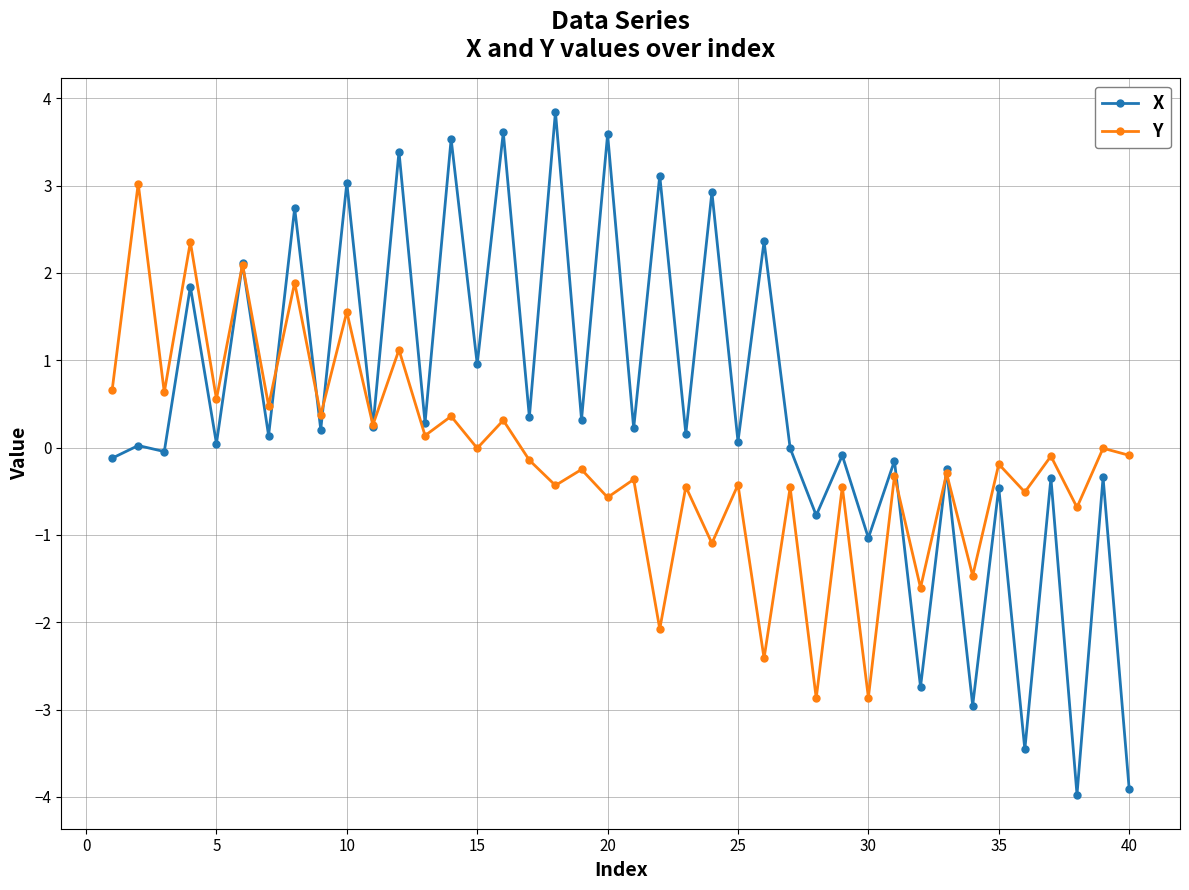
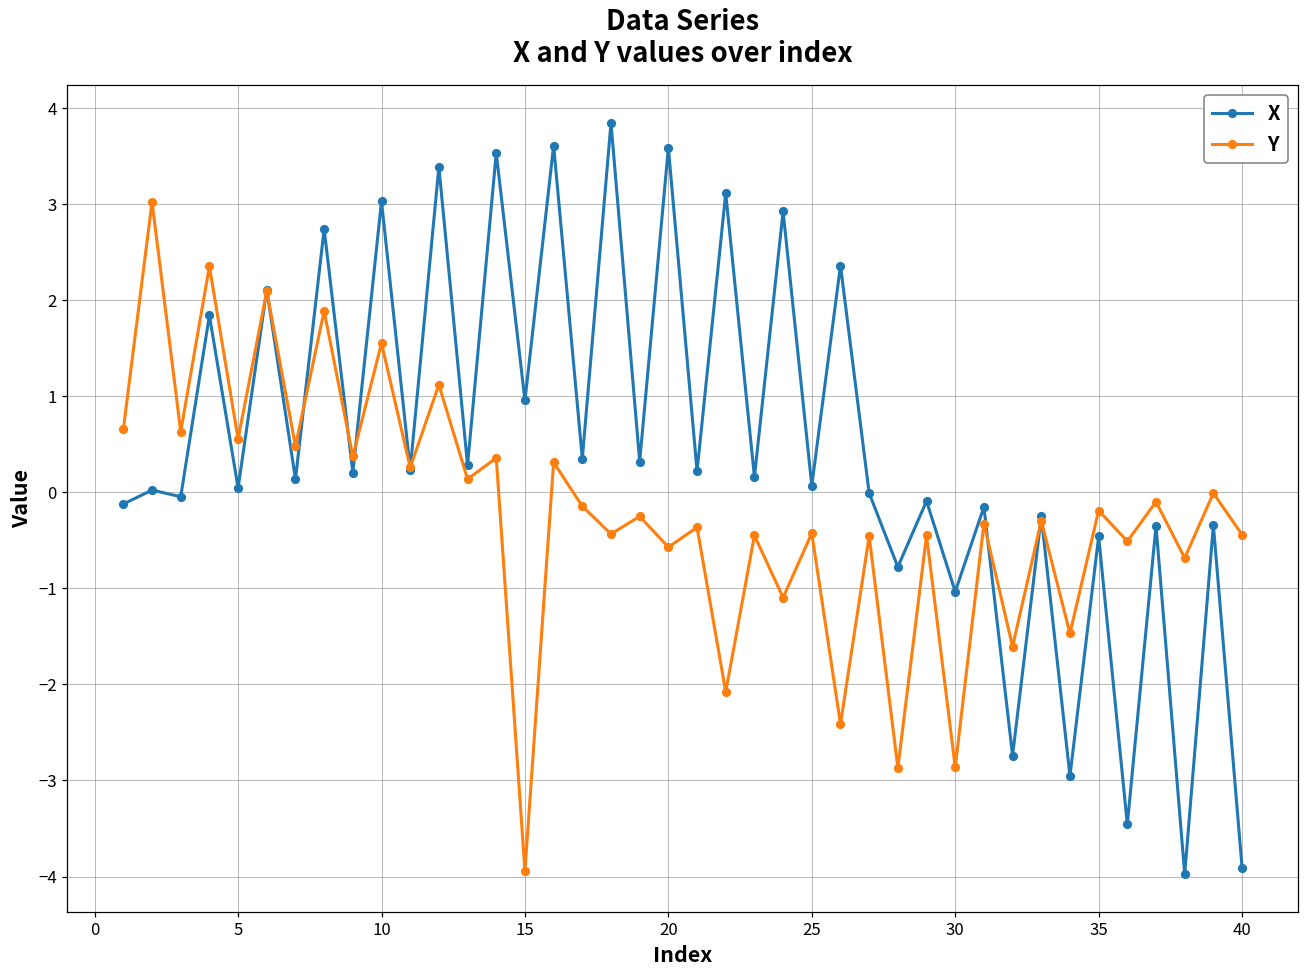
Y, 15: 0.0 -> -3.9
Y, 40: -0.1 -> -0.4
